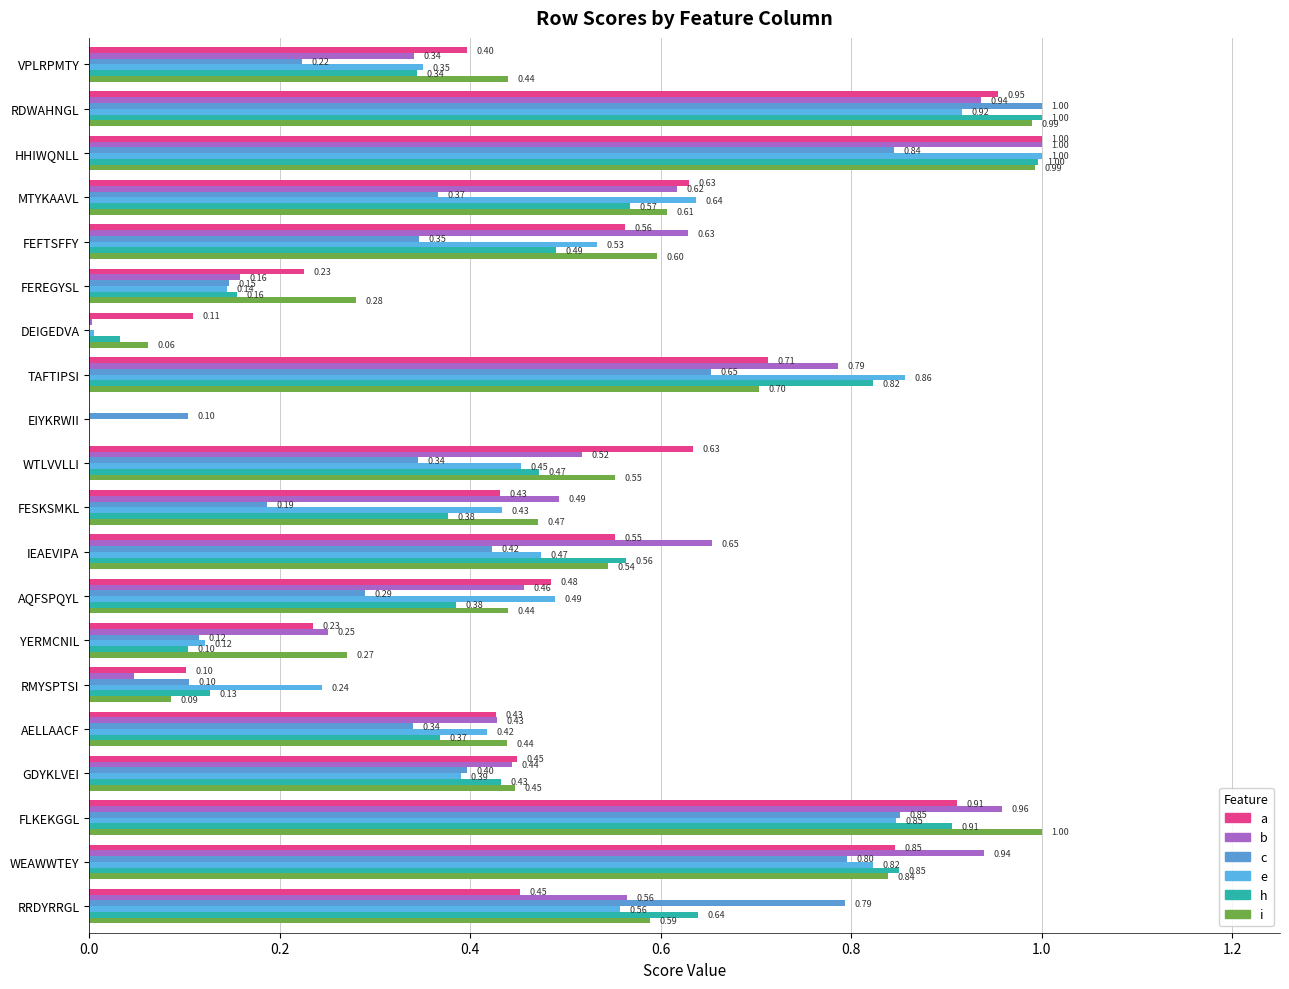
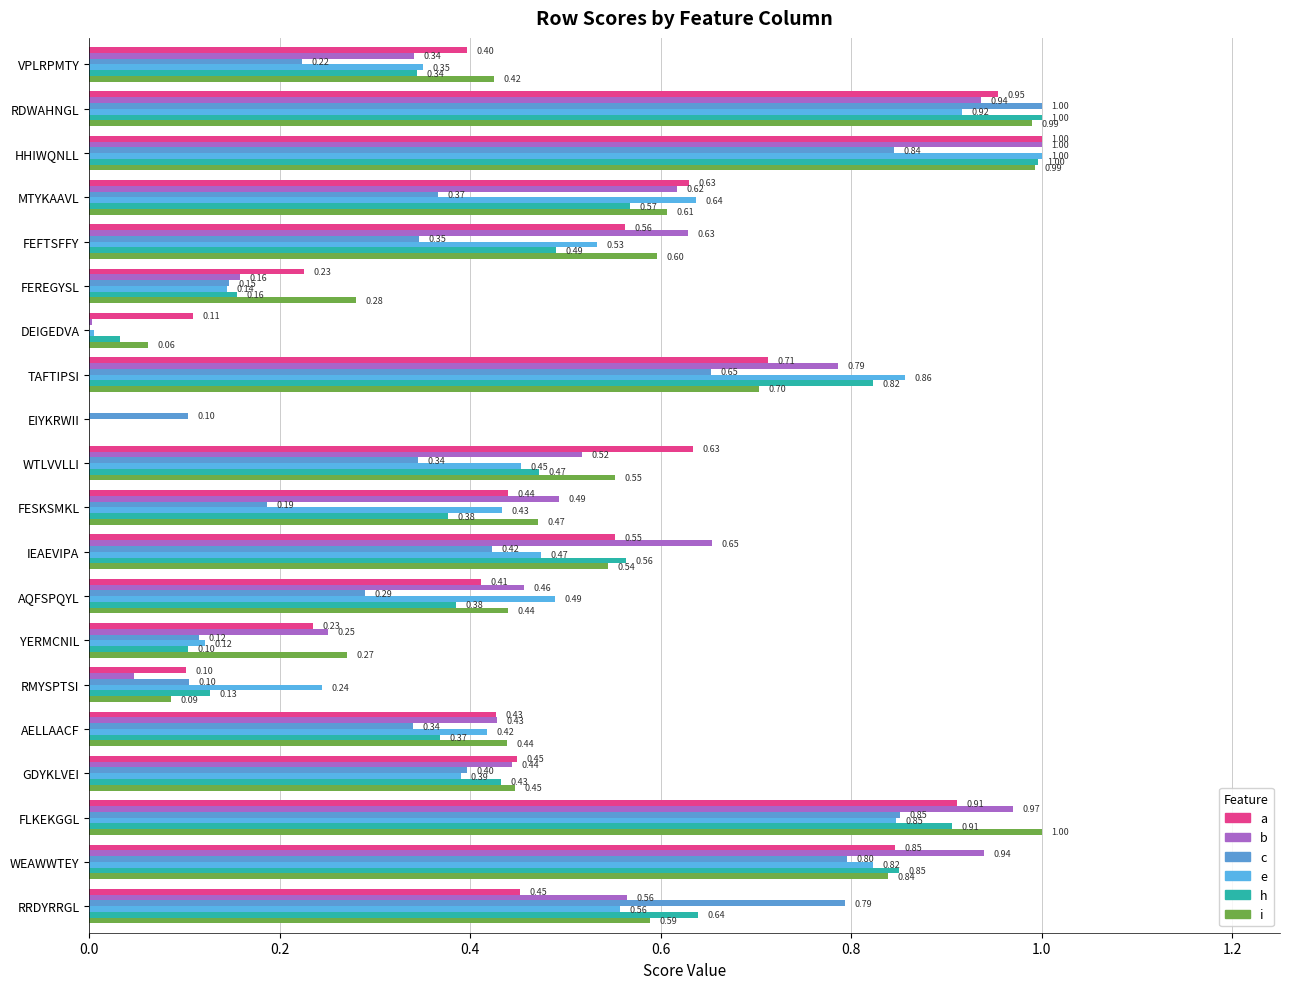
i, VPLRPMTY: 0.44 -> 0.42
a, FESKSMKL: 0.43 -> 0.44
a, AQFSPQYL: 0.48 -> 0.41
b, FLKEKGGL: 0.96 -> 0.97
